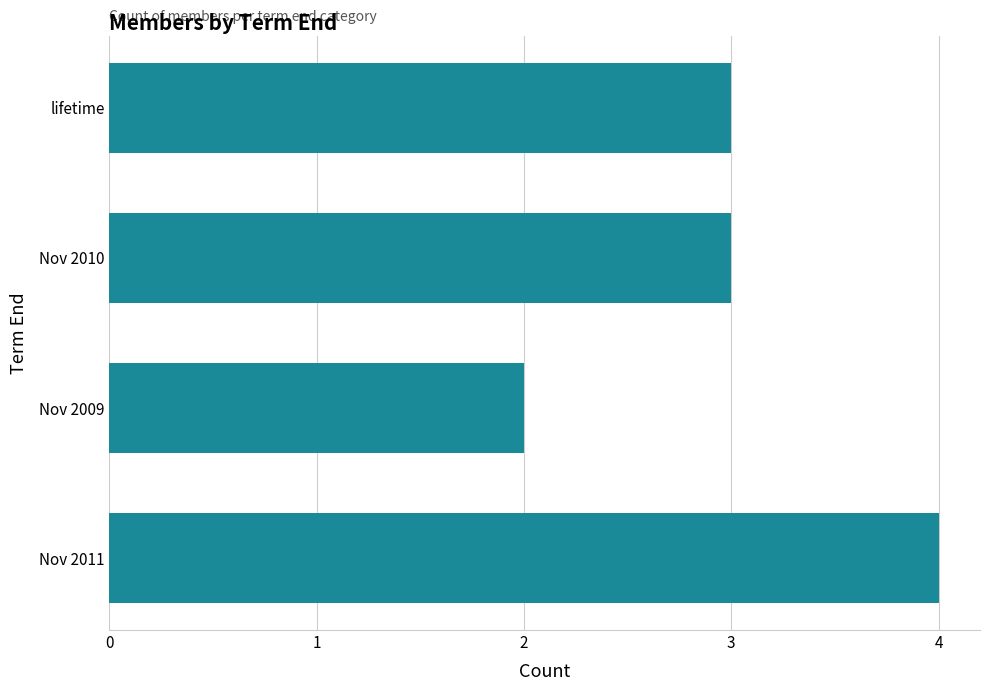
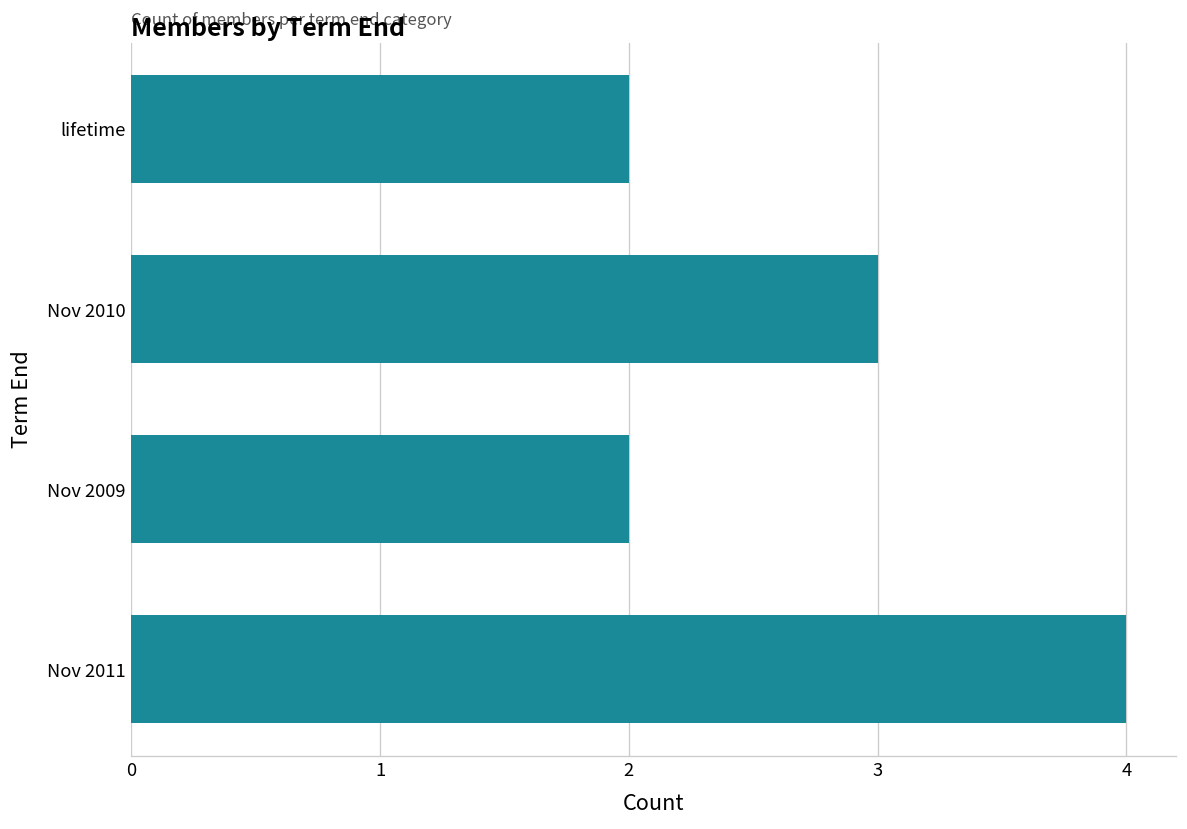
lifetime: 3 -> 2
